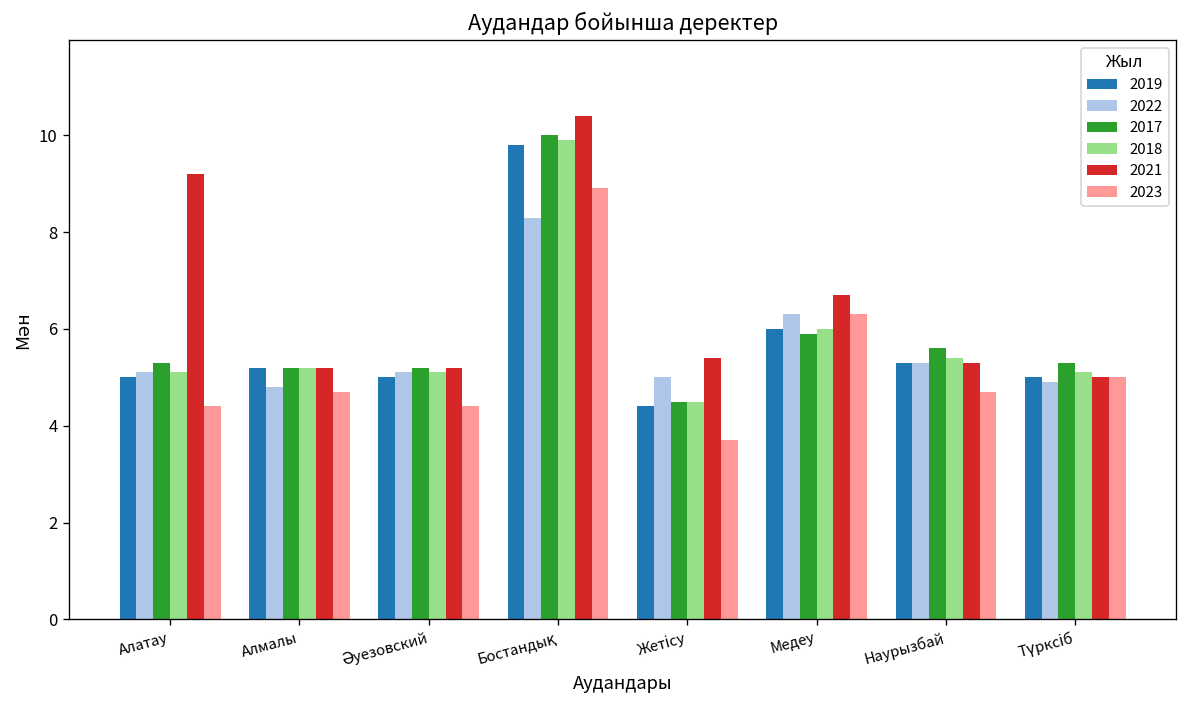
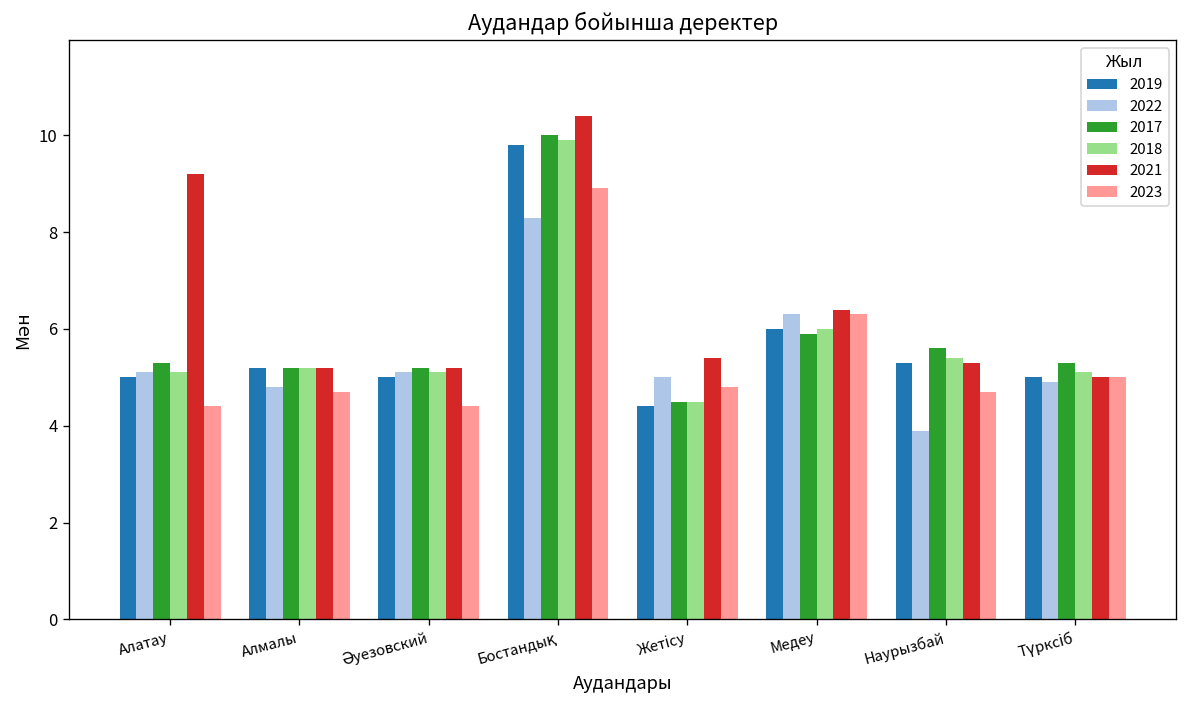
2023, Жетісу: 3.7 -> 4.8
2021, Медеу: 6.7 -> 6.4
2022, Наурызбай: 5.3 -> 3.9
